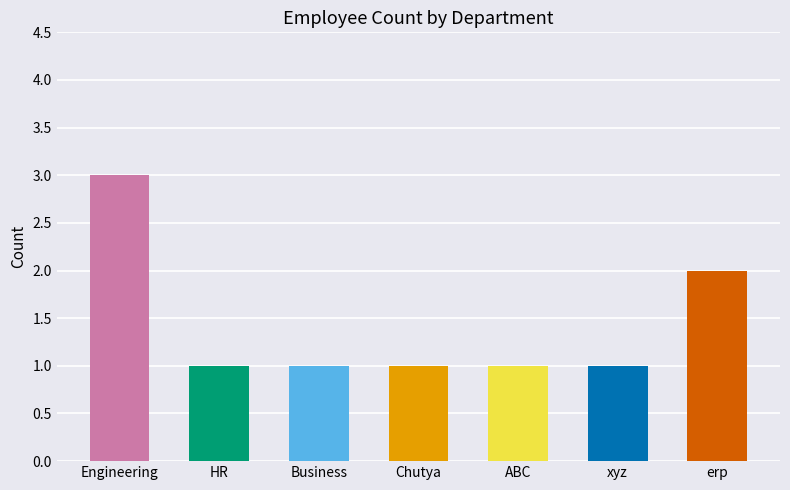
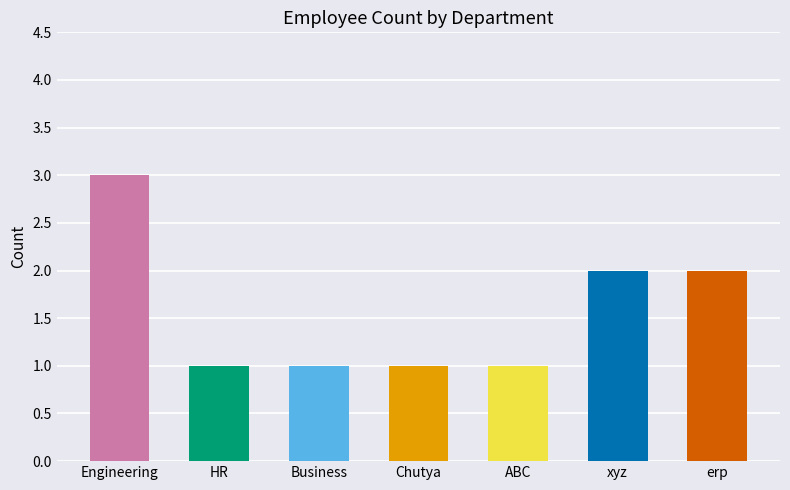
xyz: 1 -> 2
